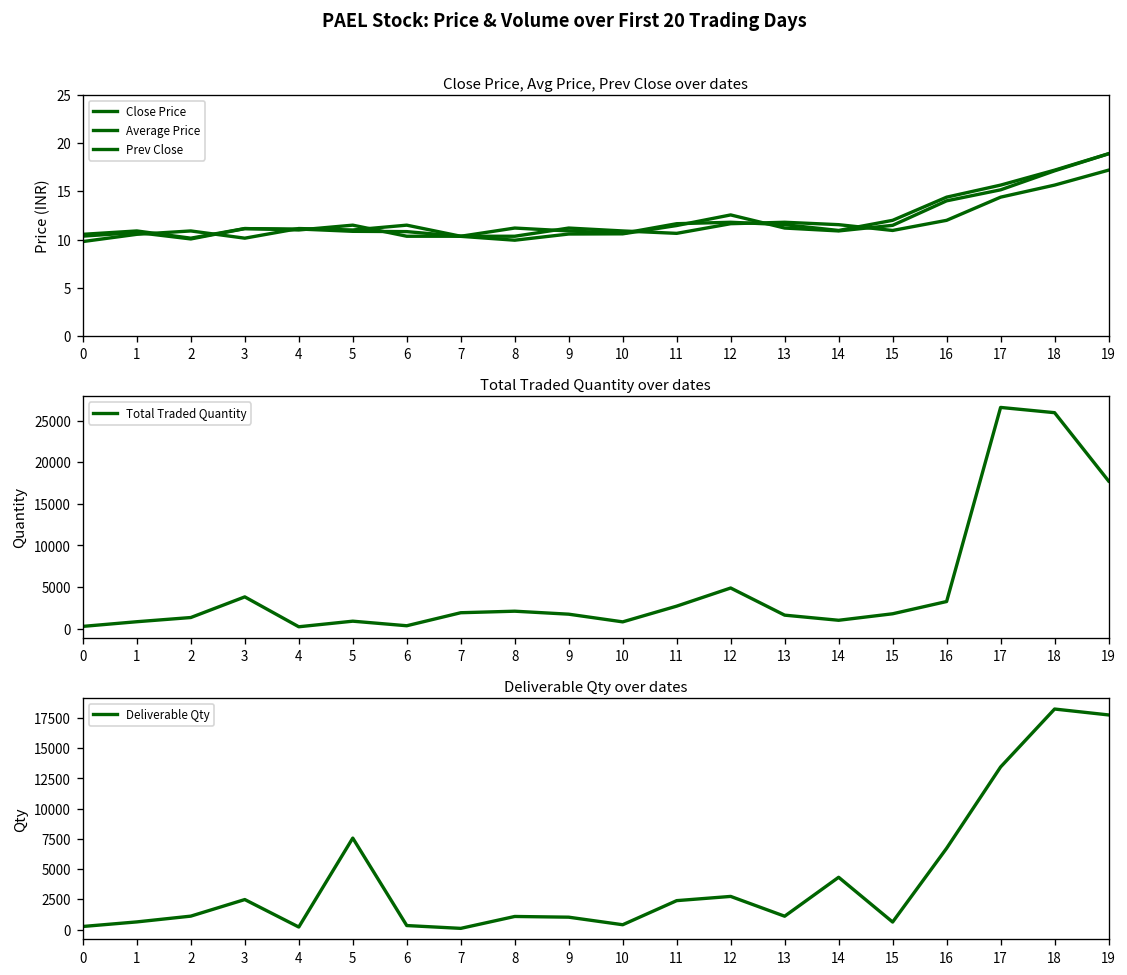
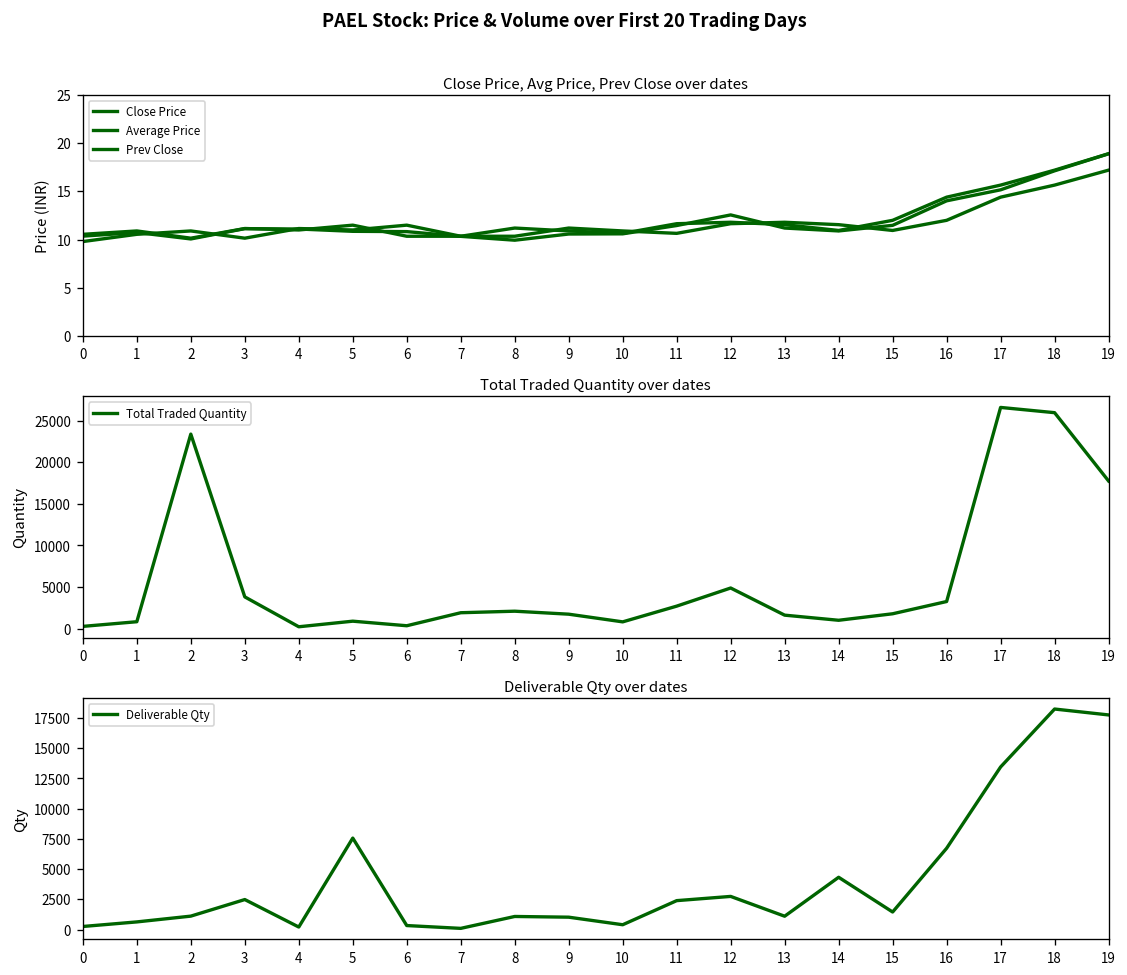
Total Traded Quantity over dates, 2: 1000 -> 23000
Deliverable Qty over dates, 15: 600 -> 1500
